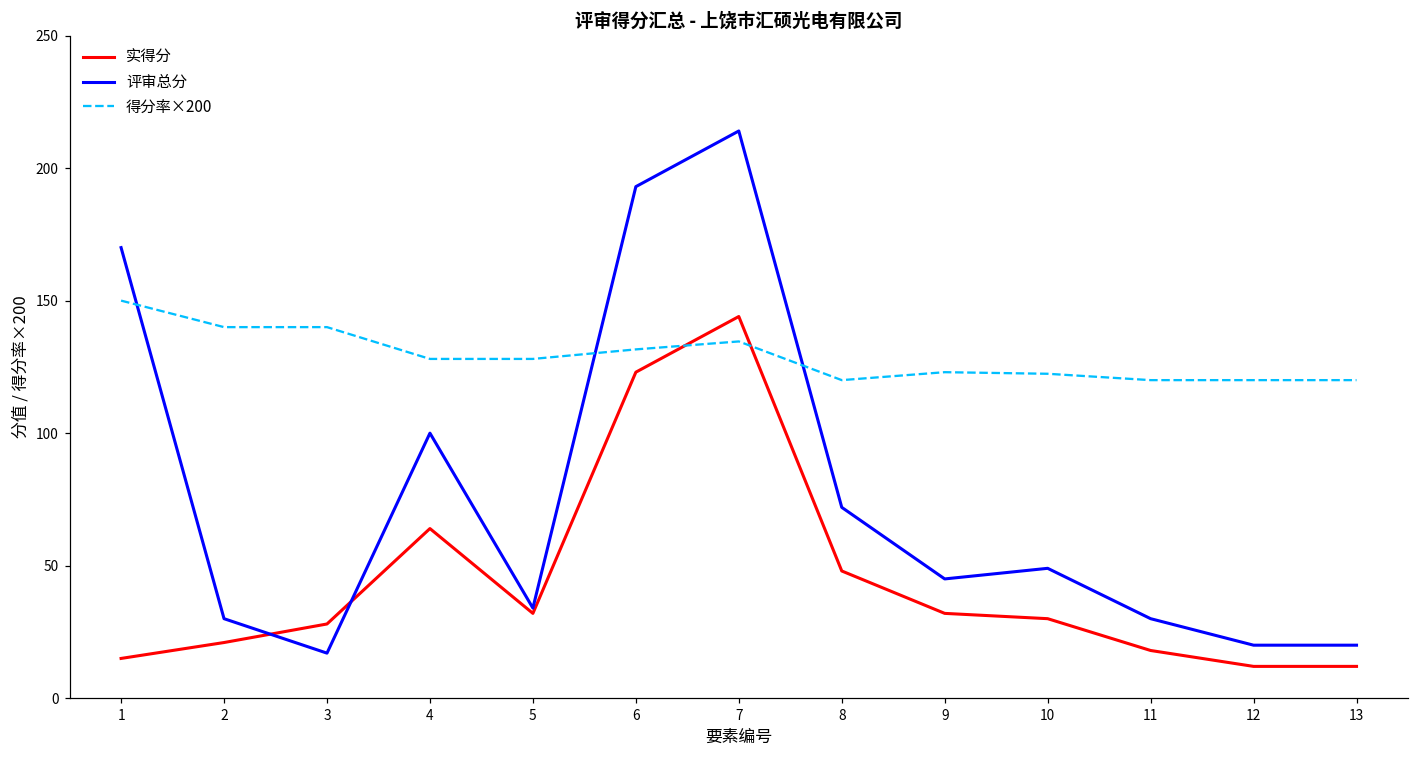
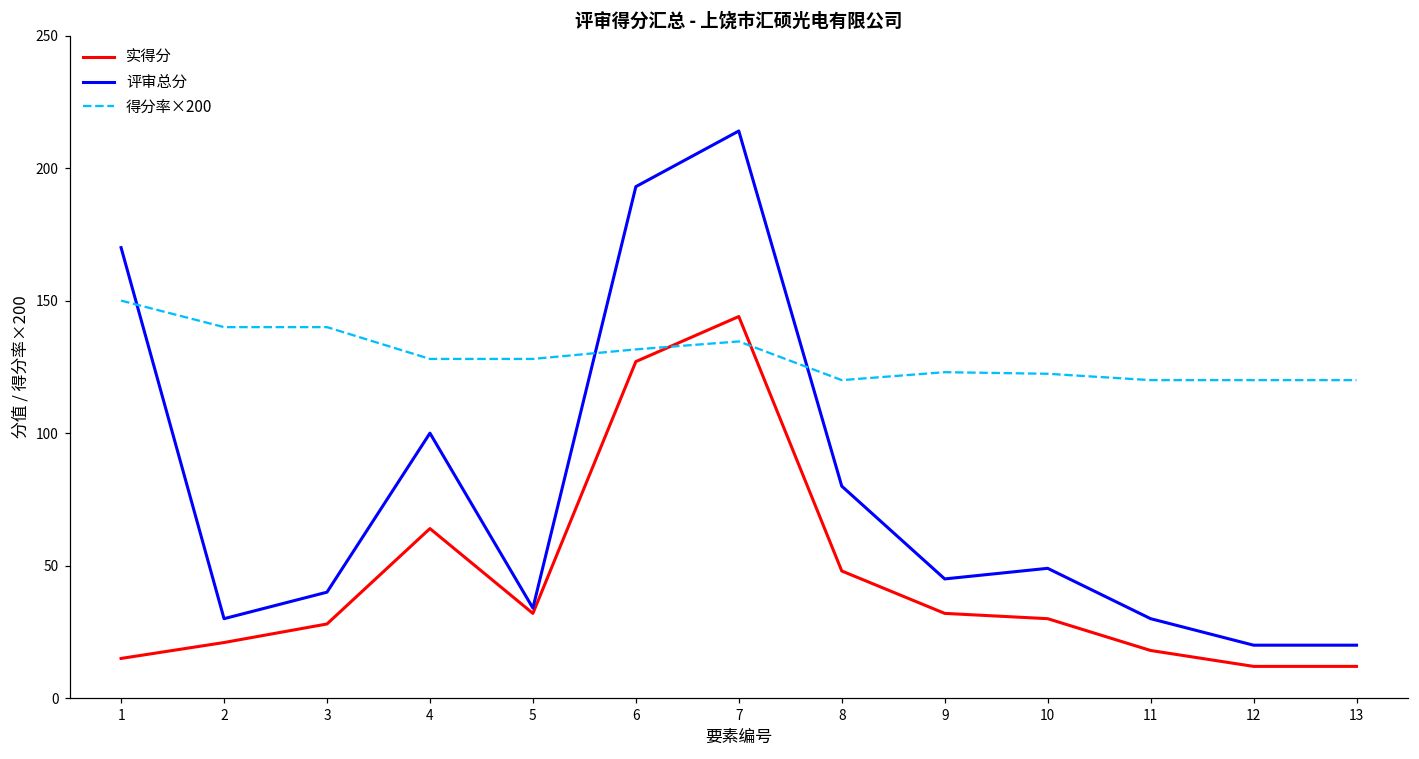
评审总分, 3: 17 -> 40
实得分, 6: 123 -> 127
评审总分, 8: 72 -> 80
